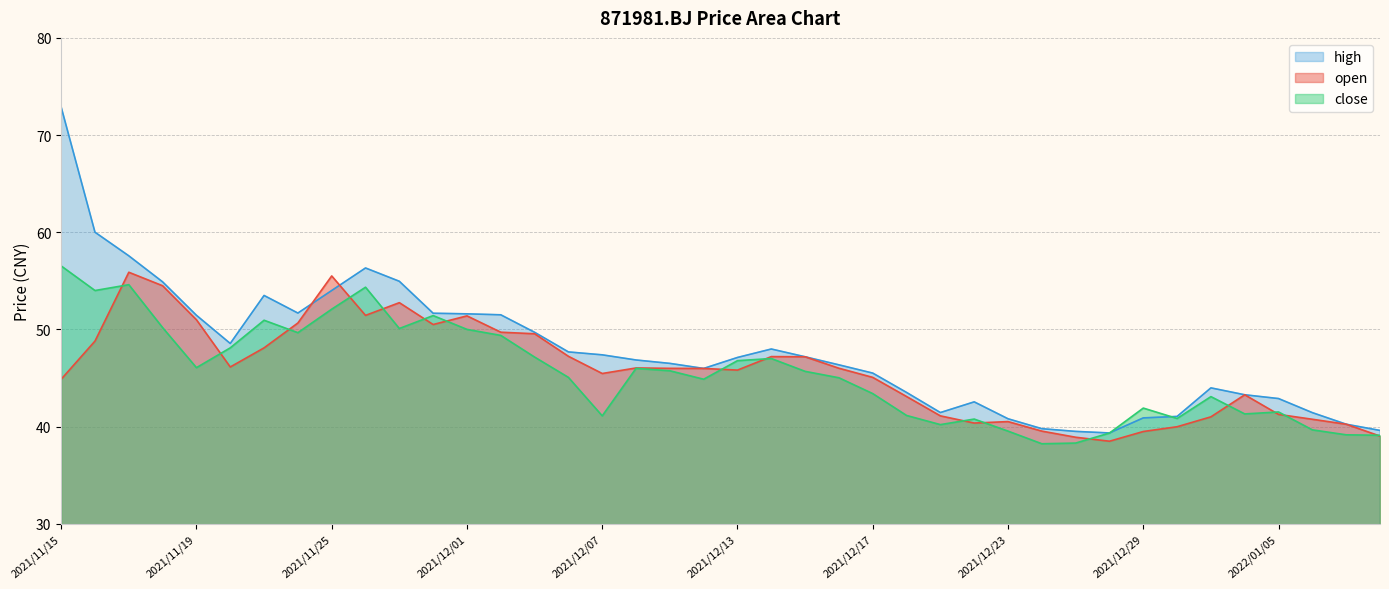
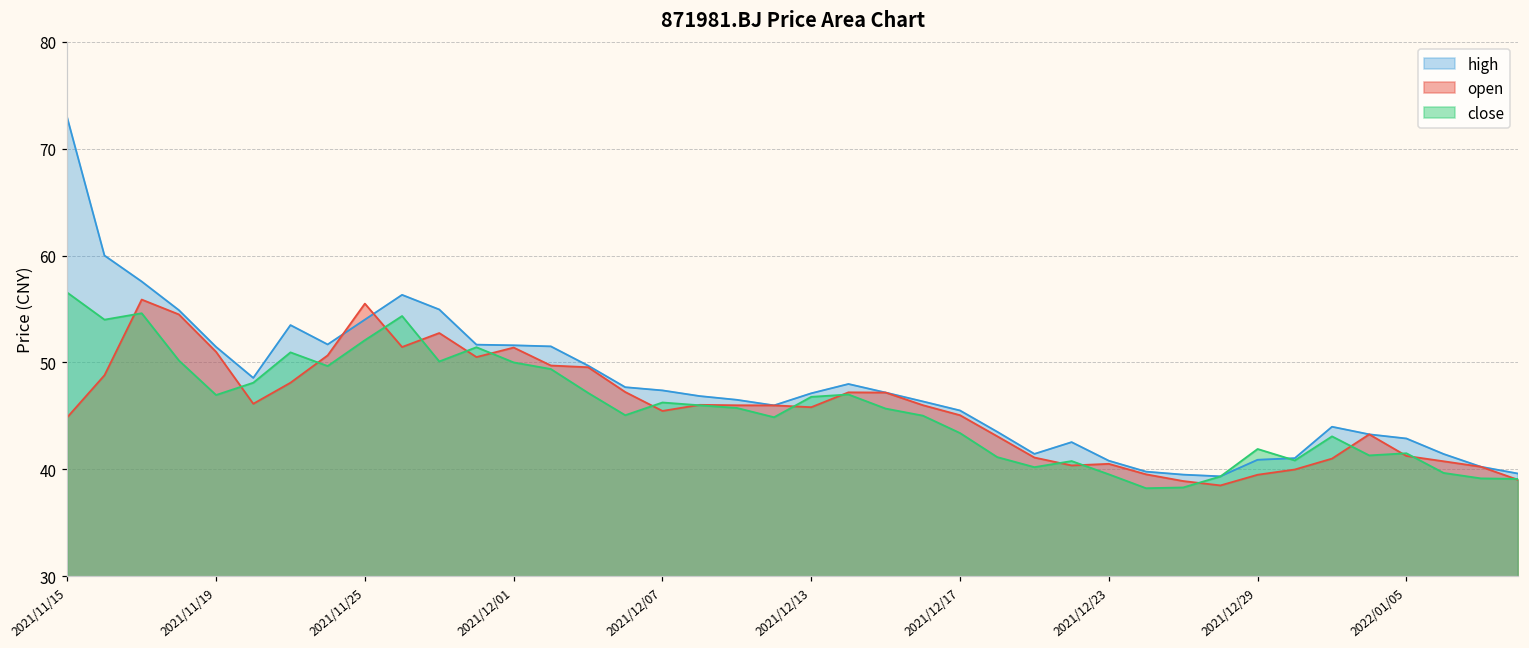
close, 2021/11/19: 46 -> 47
close, 2021/12/07: 41 -> 46
